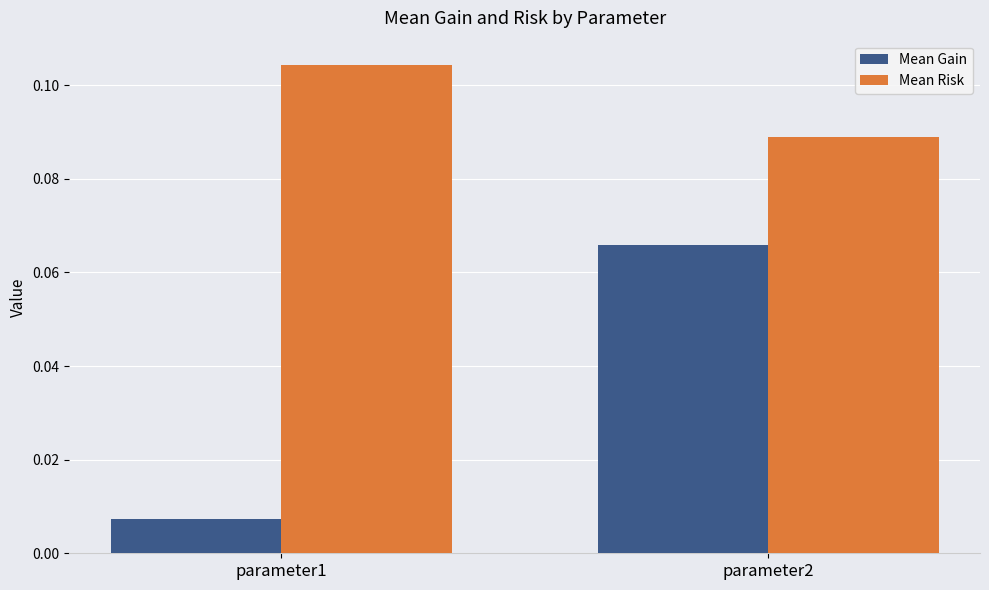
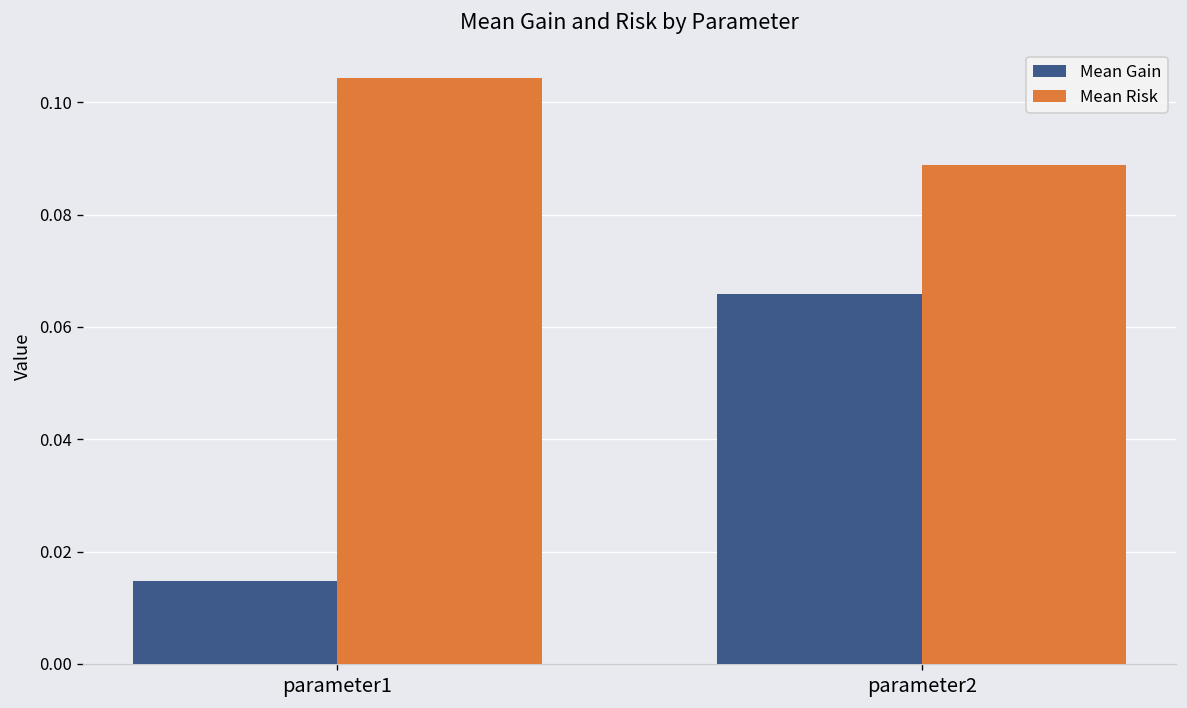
Mean Gain, parameter1: 0.007 -> 0.015
